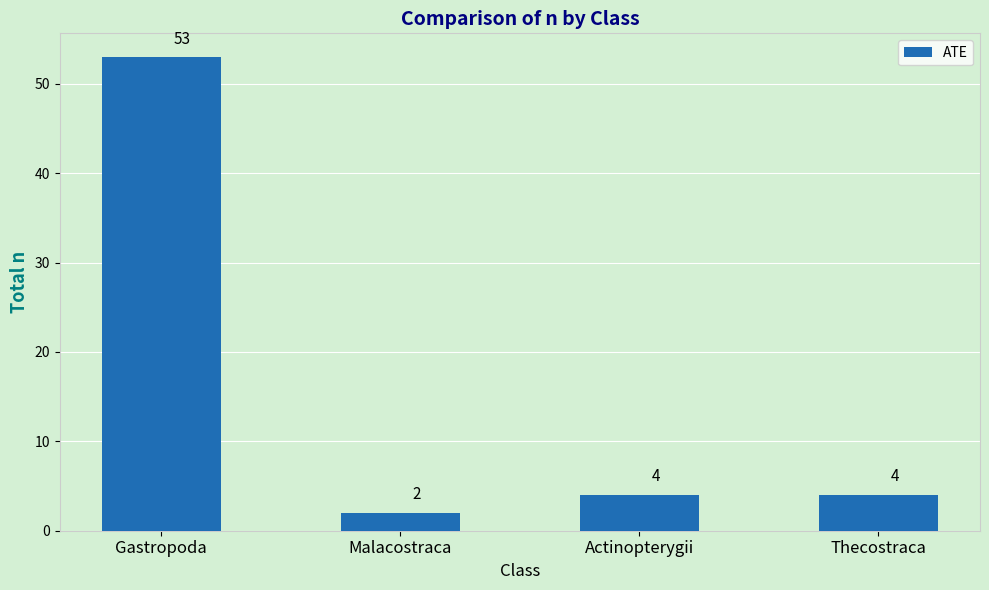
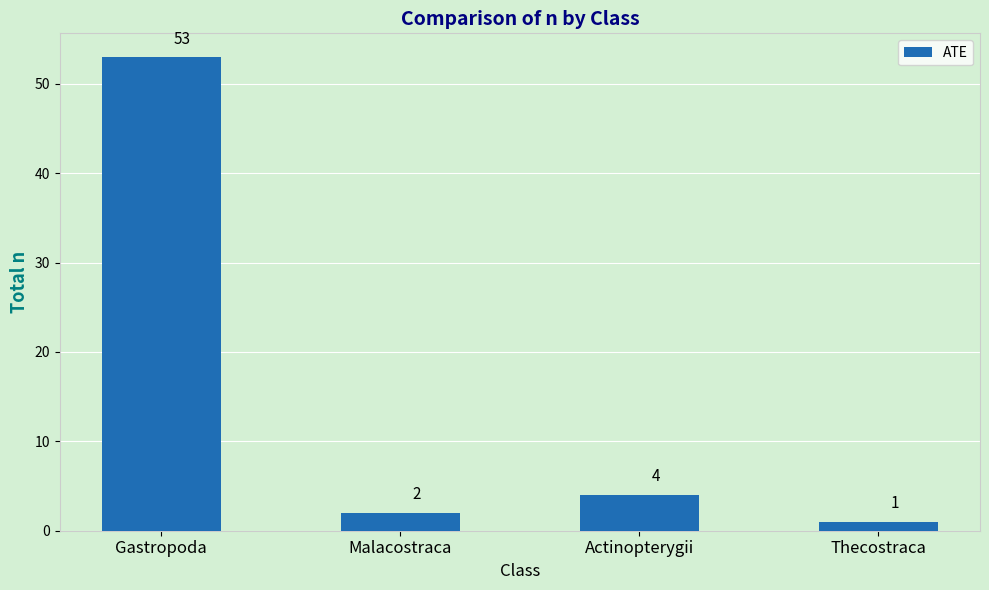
Thecostraca: 4 -> 1
